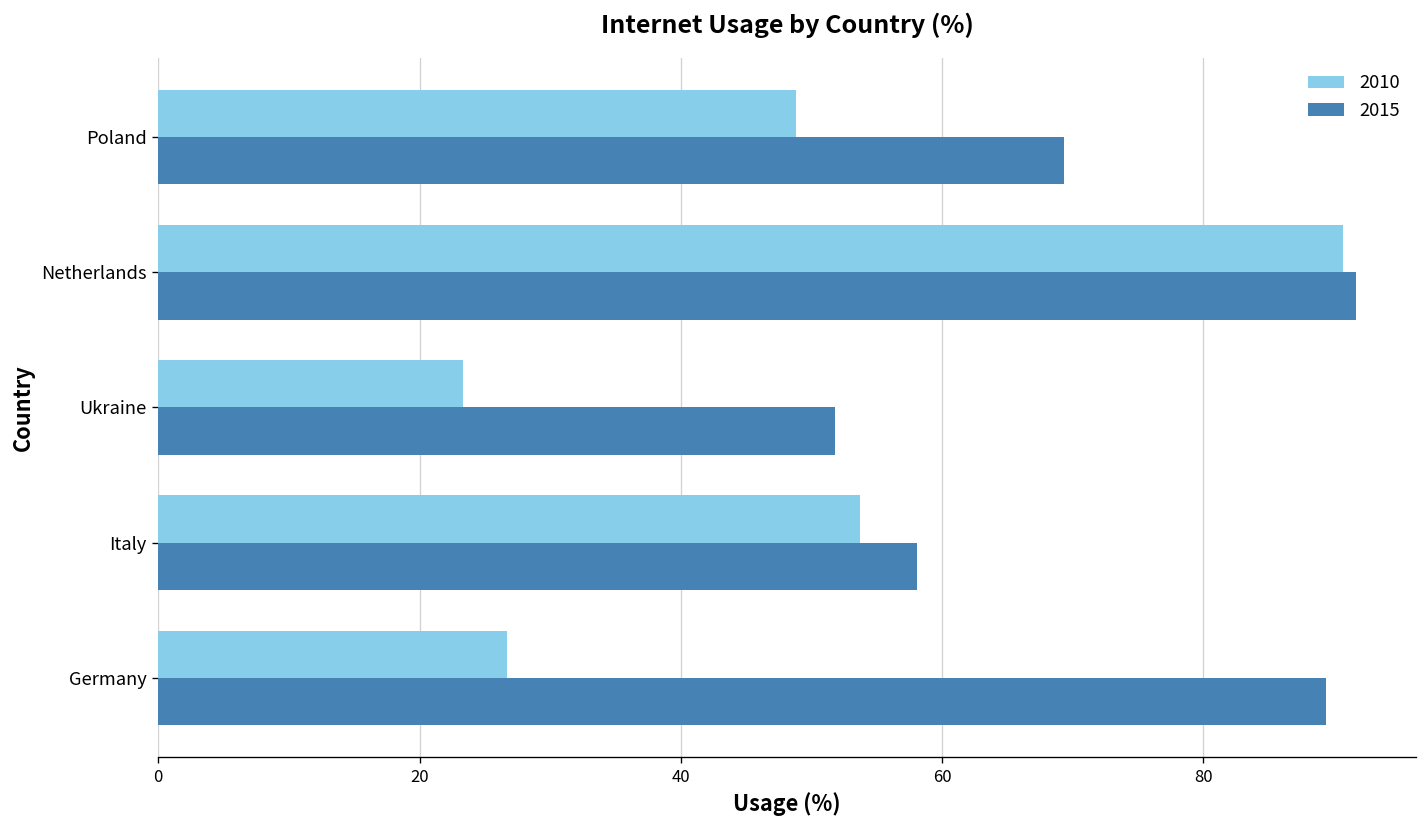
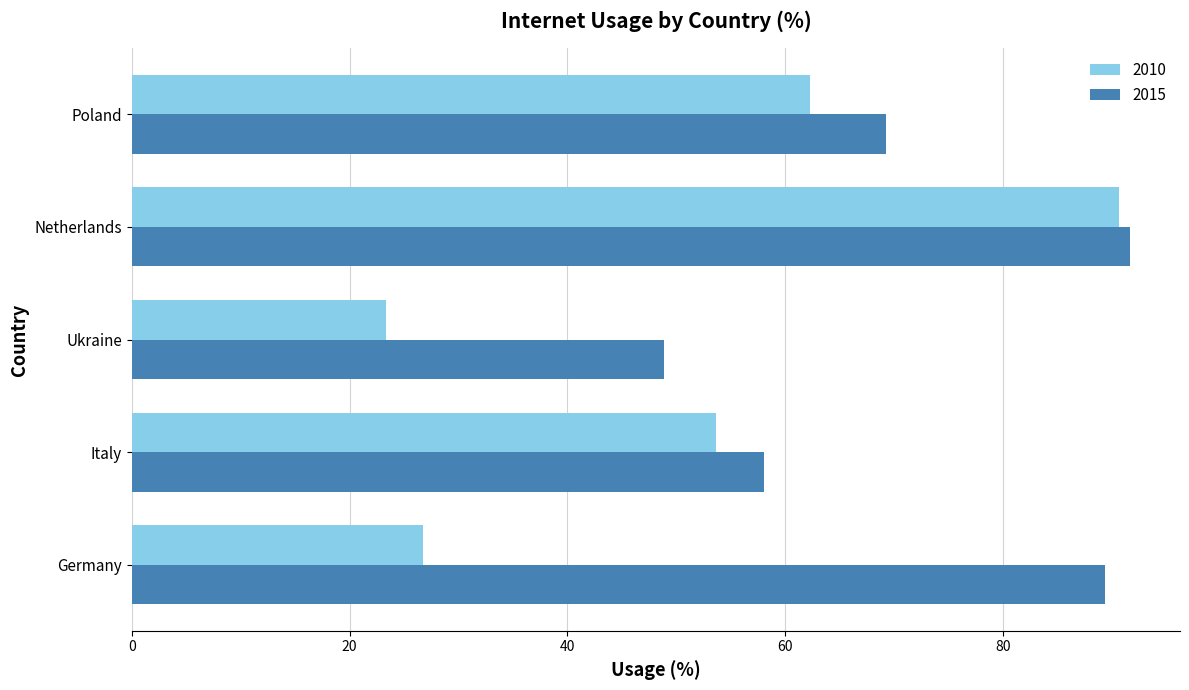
2010, Poland: 48.8 -> 62.3
2015, Ukraine: 51.8 -> 48.9
